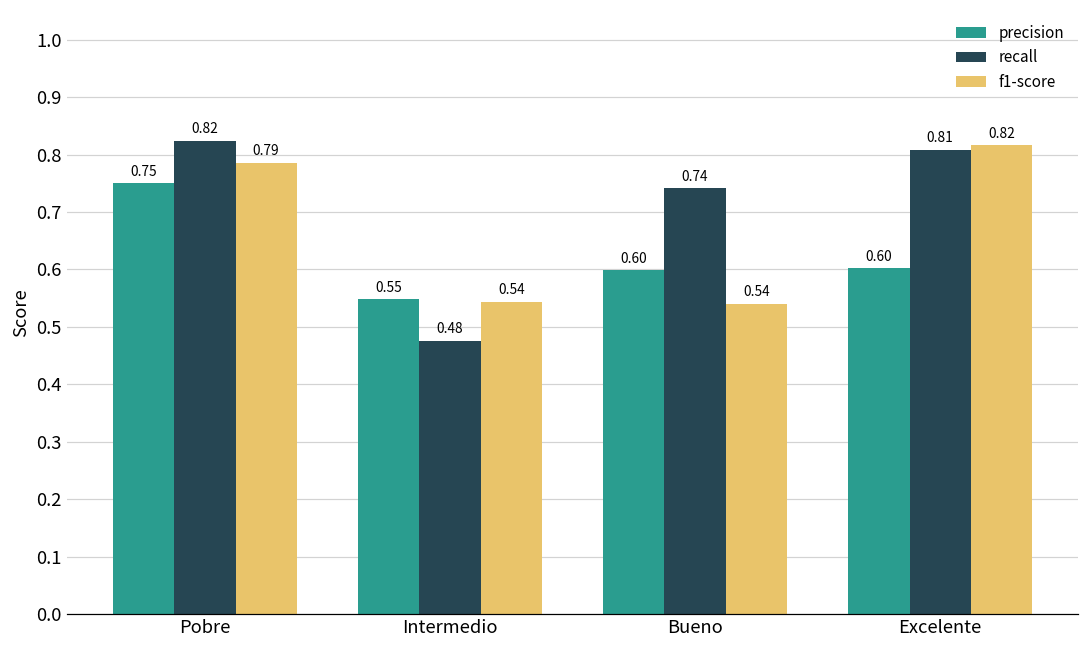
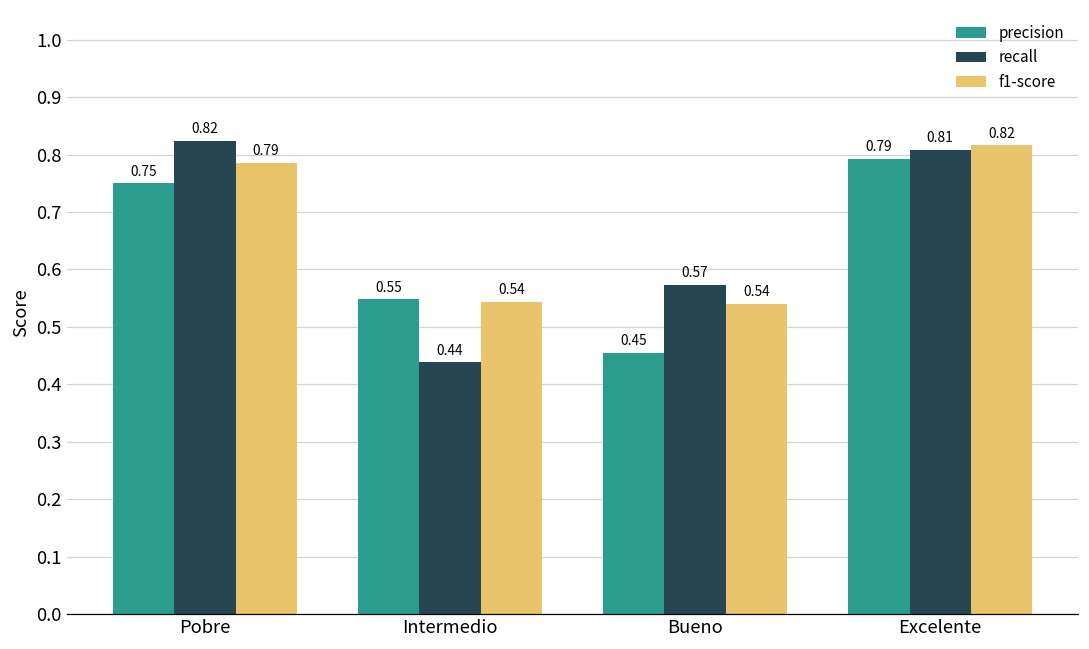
recall, Intermedio: 0.48 -> 0.44
precision, Bueno: 0.60 -> 0.45
recall, Bueno: 0.74 -> 0.57
precision, Excelente: 0.60 -> 0.79
